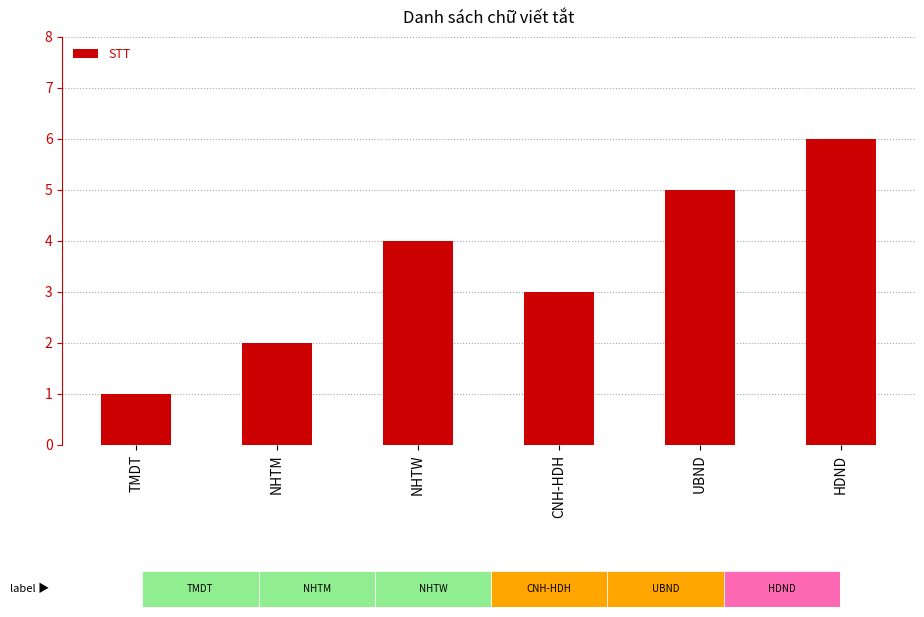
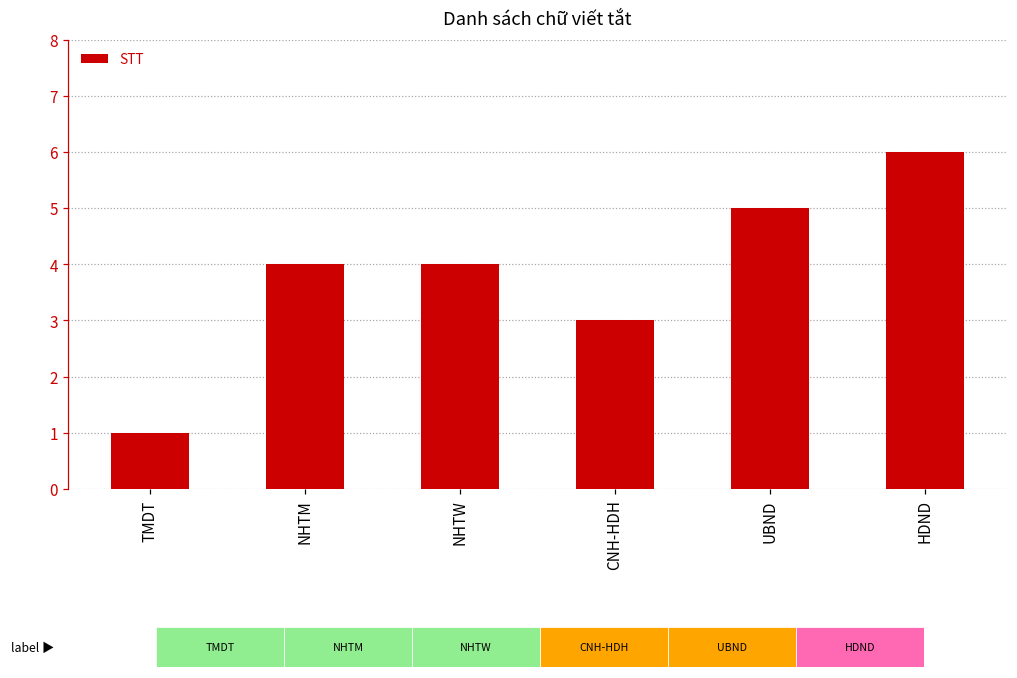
NHTM: 2 -> 4
